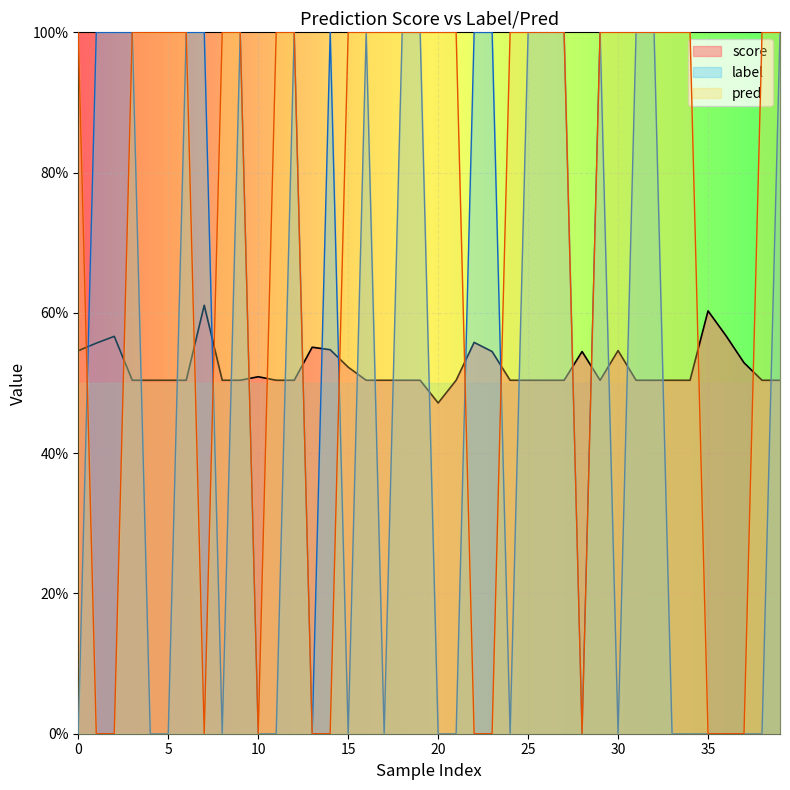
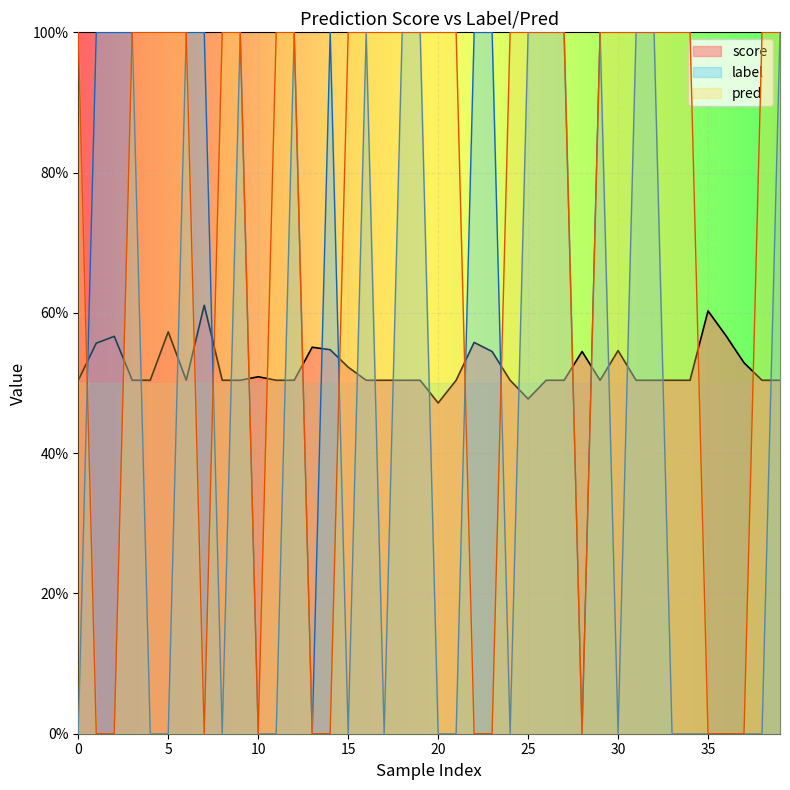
score, 0: 55% -> 50%
score, 5: 50% -> 57%
score, 25: 50% -> 48%
